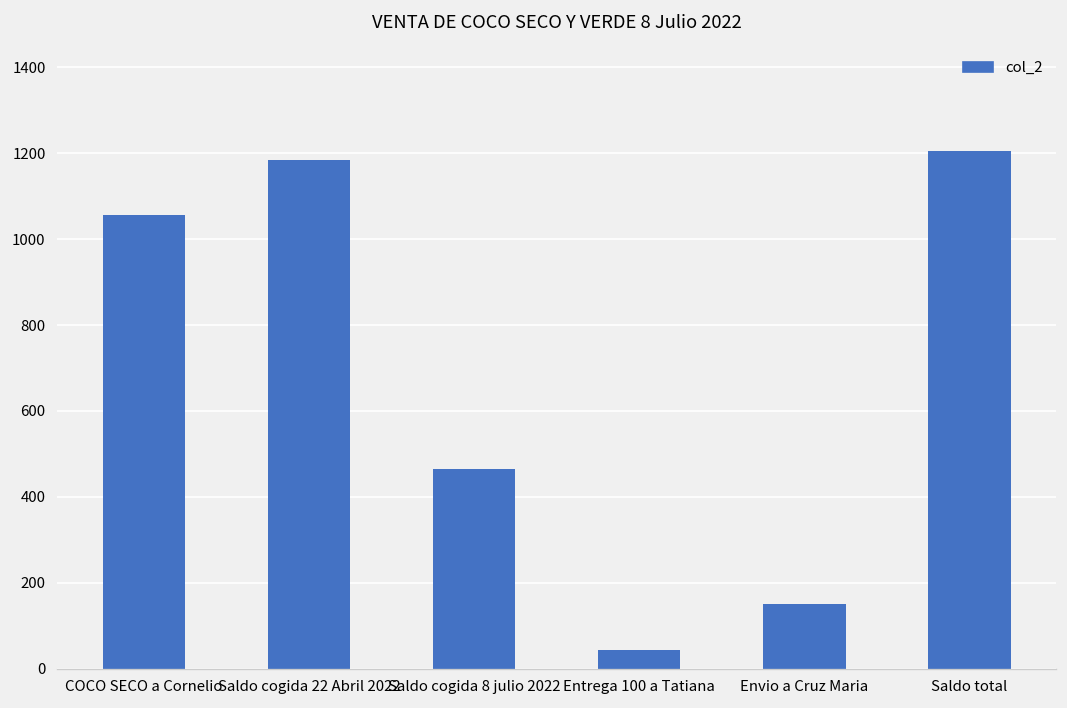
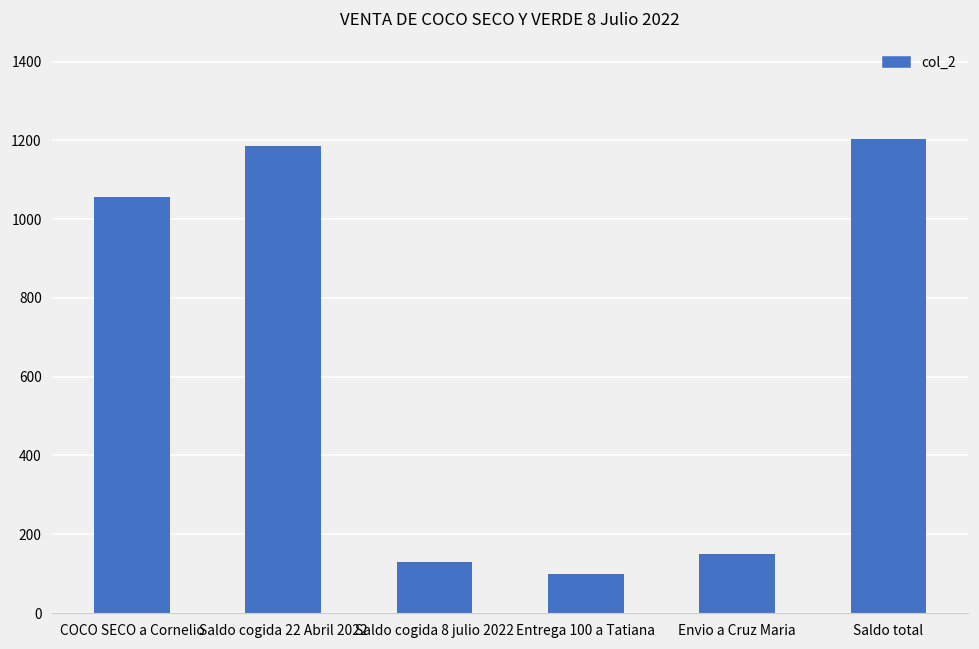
Saldo cogida 8 julio 2022: 460 -> 130
Entrega 100 a Tatiana: 40 -> 100
